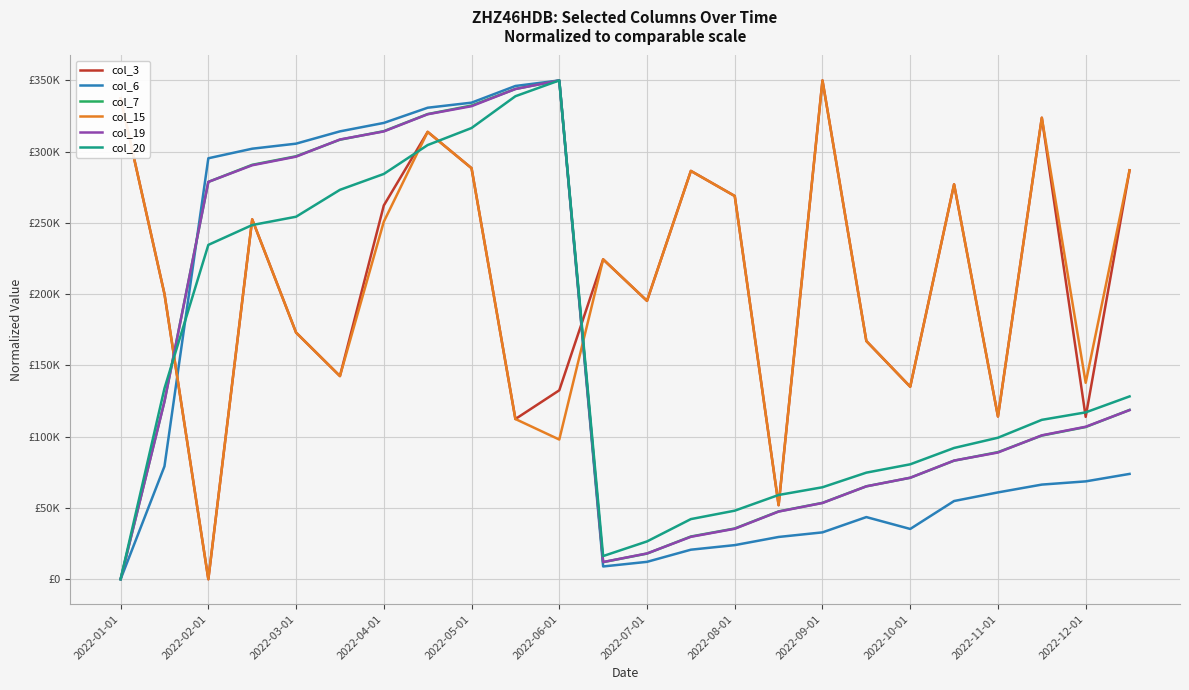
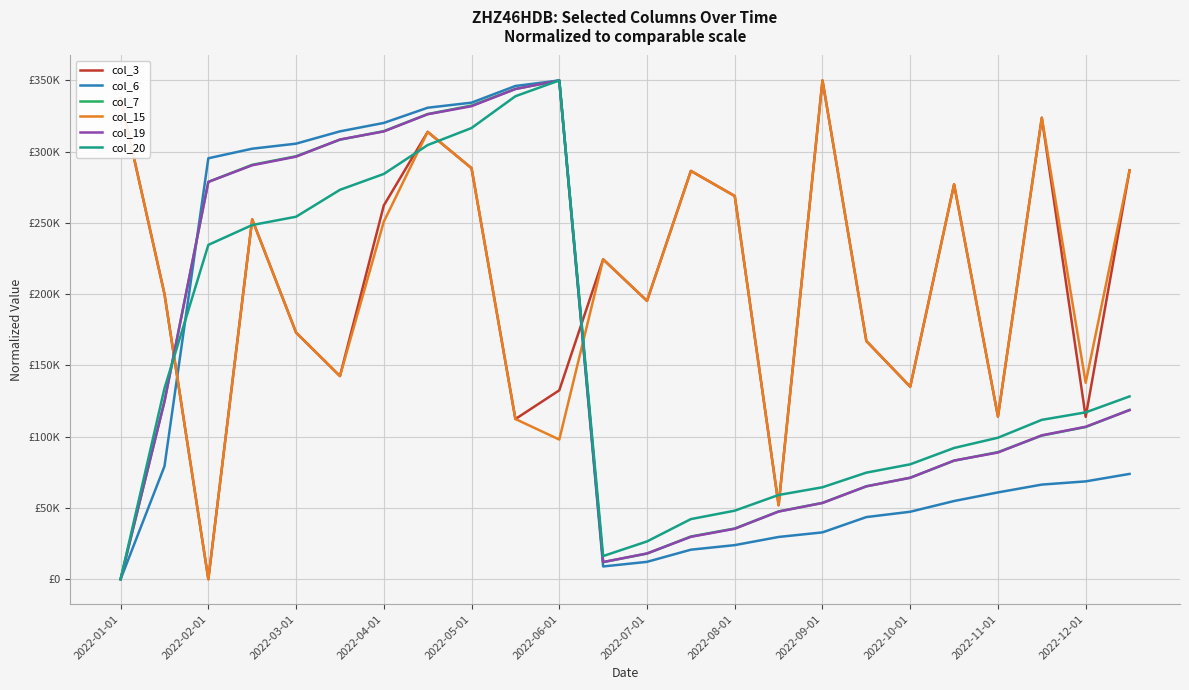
col_6, 2022-10-01: £35000 -> £47000
